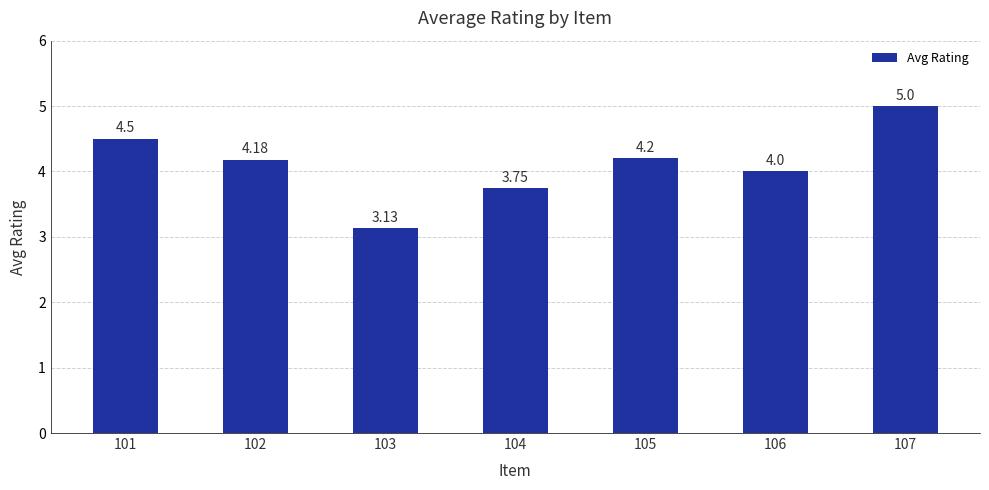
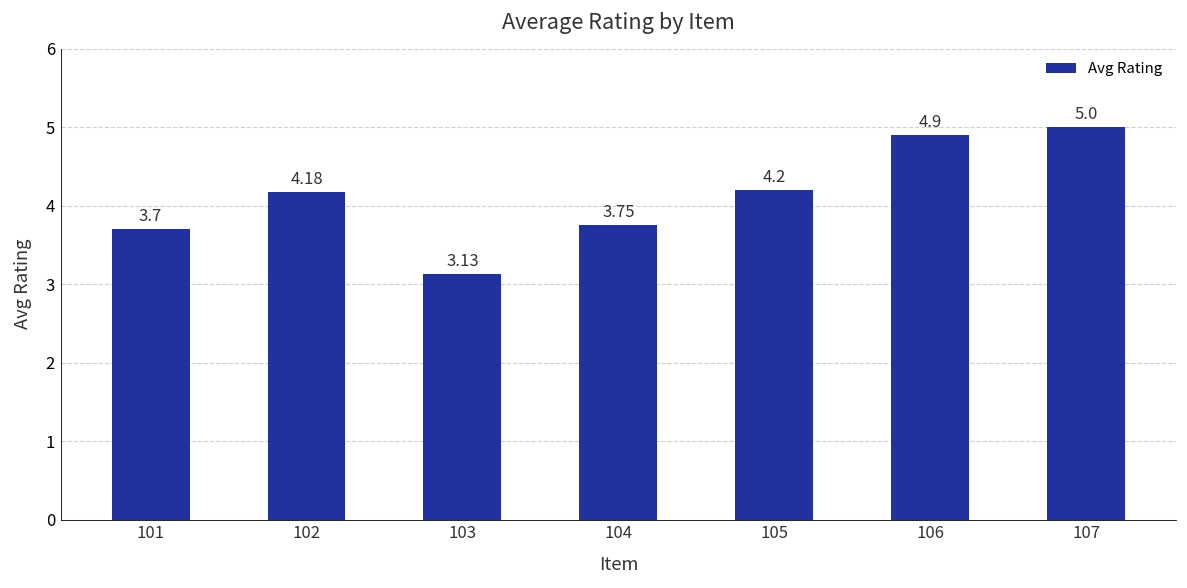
101: 4.5 -> 3.7
106: 4.0 -> 4.9
